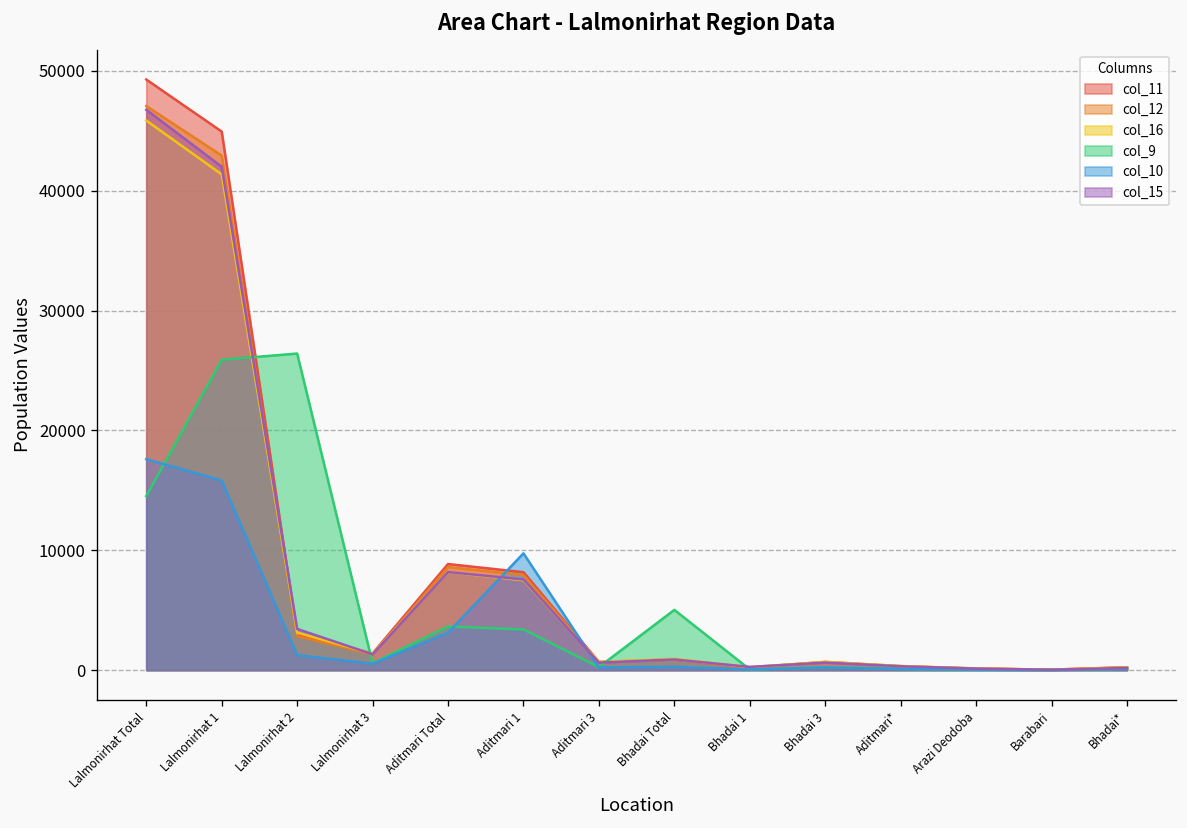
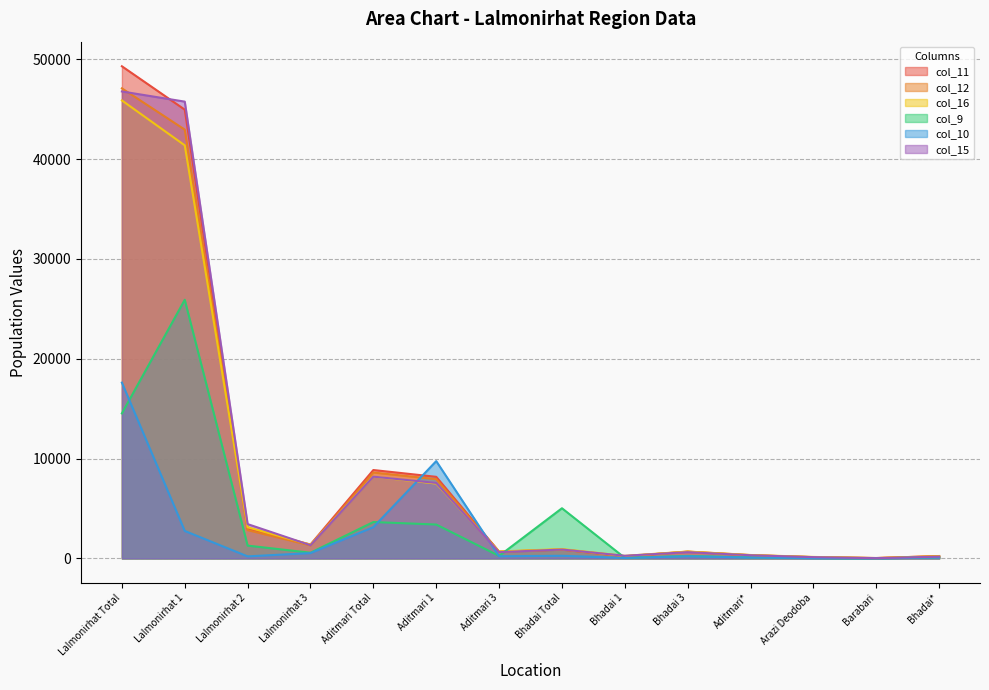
col_10, Lalmonirhat 1: 16000 -> 3000
col_15, Lalmonirhat 1: 42000 -> 46000
col_9, Lalmonirhat 2: 26000 -> 1000
col_10, Lalmonirhat 2: 1000 -> 0
